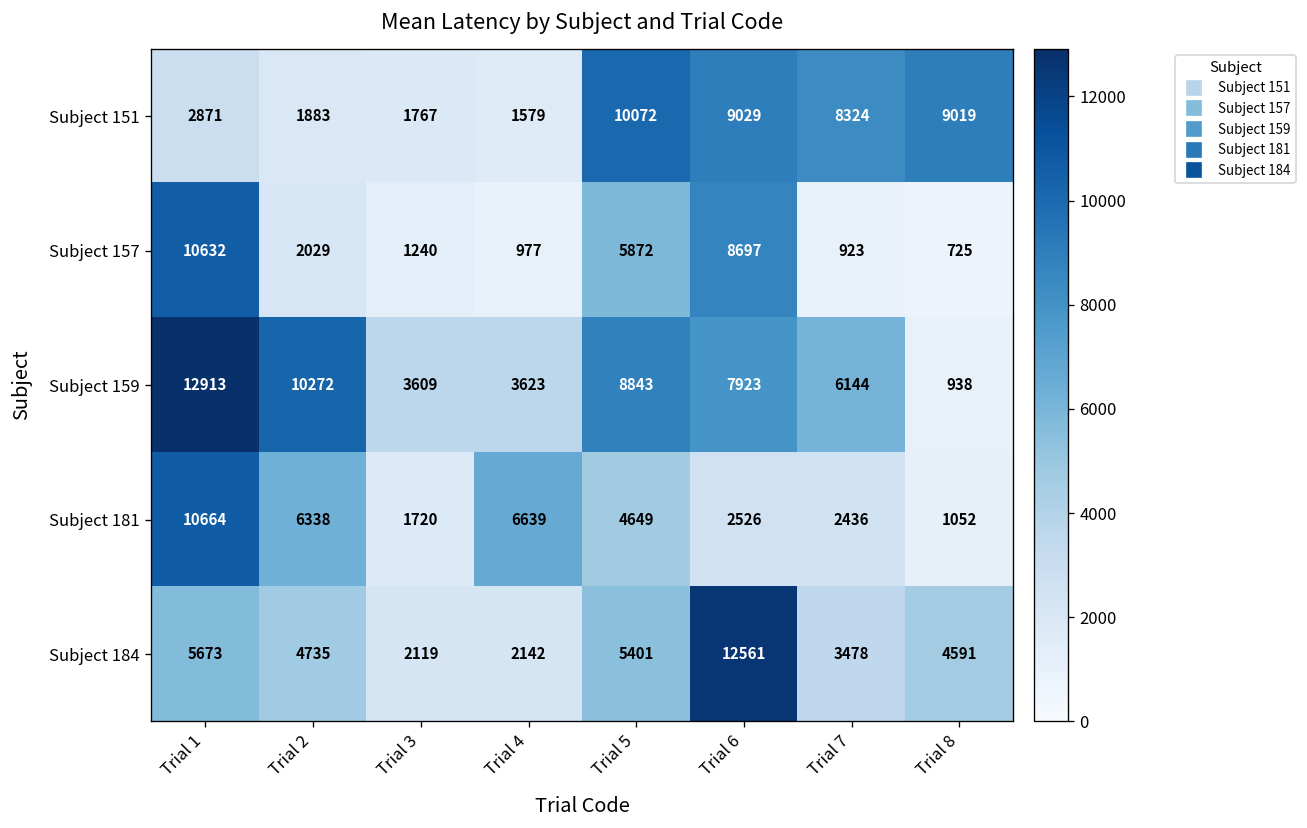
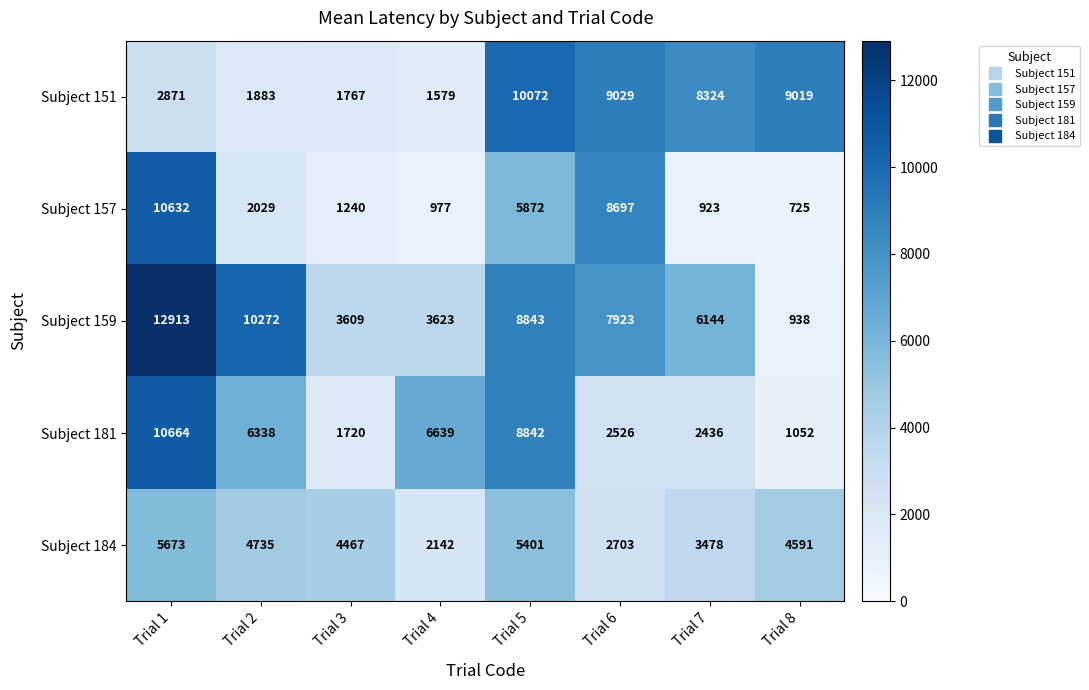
Subject 181, Trial 5: 4649 -> 8842
Subject 184, Trial 3: 2119 -> 4467
Subject 184, Trial 6: 12561 -> 2703
